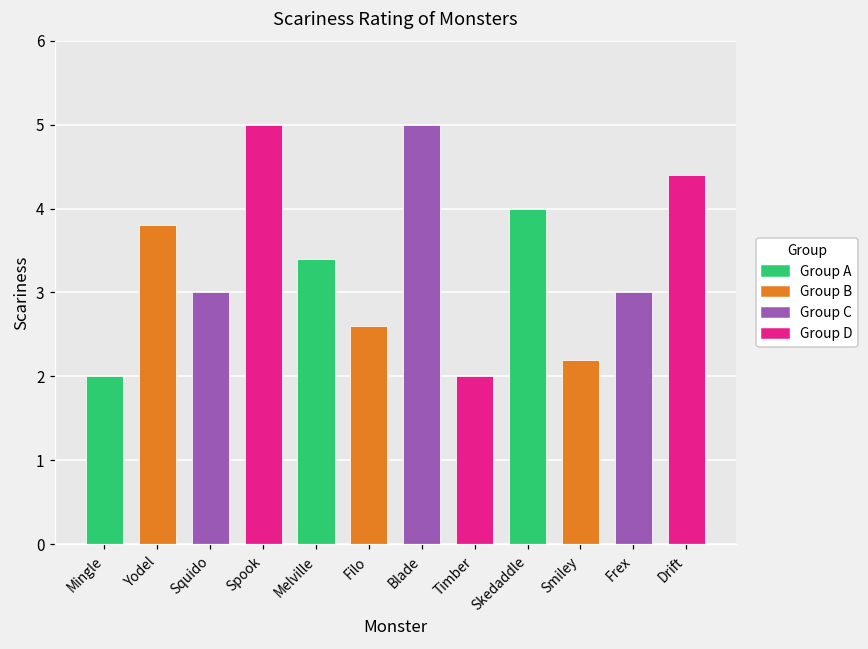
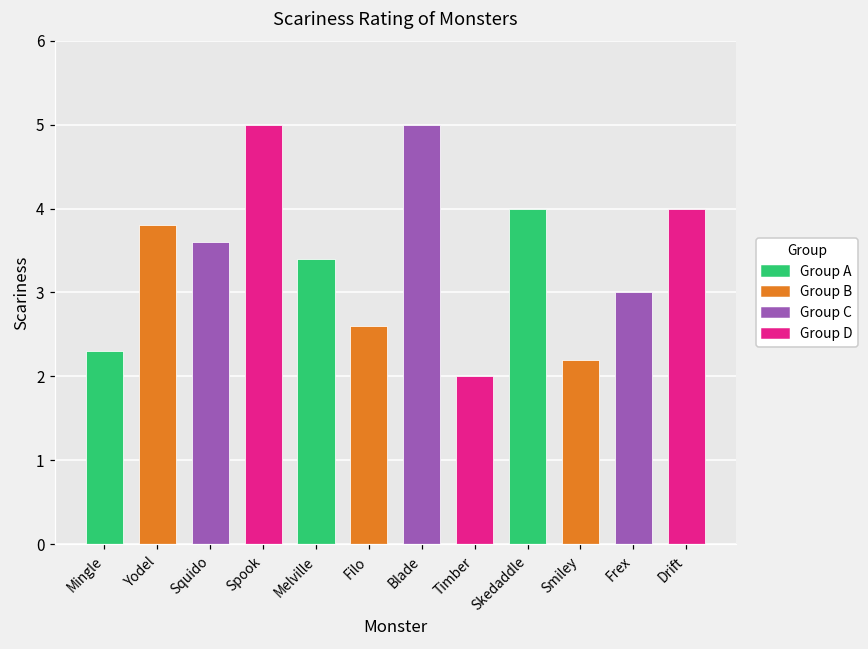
Mingle: 2.0 -> 2.3
Squido: 3.0 -> 3.6
Drift: 4.4 -> 4.0
